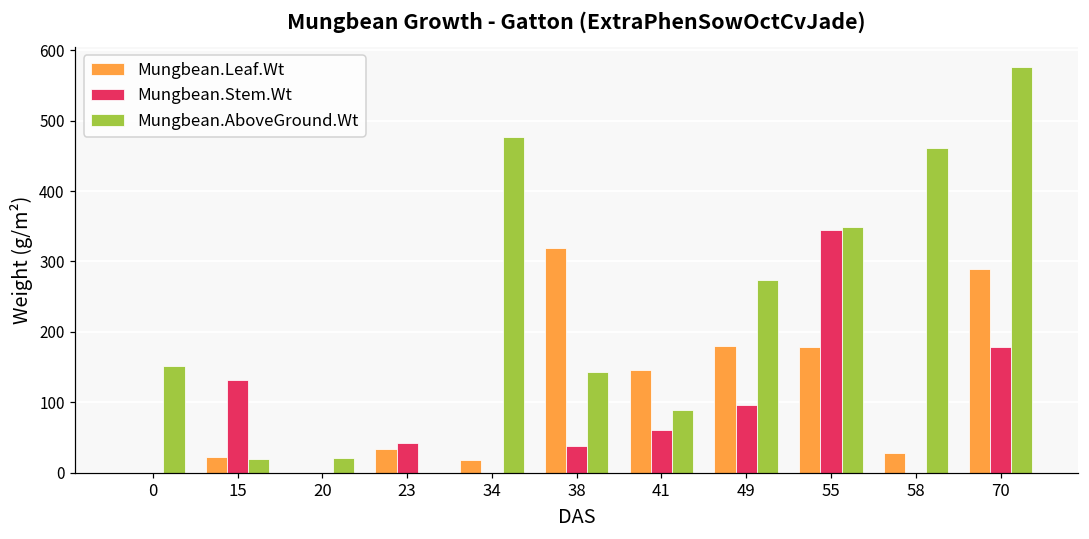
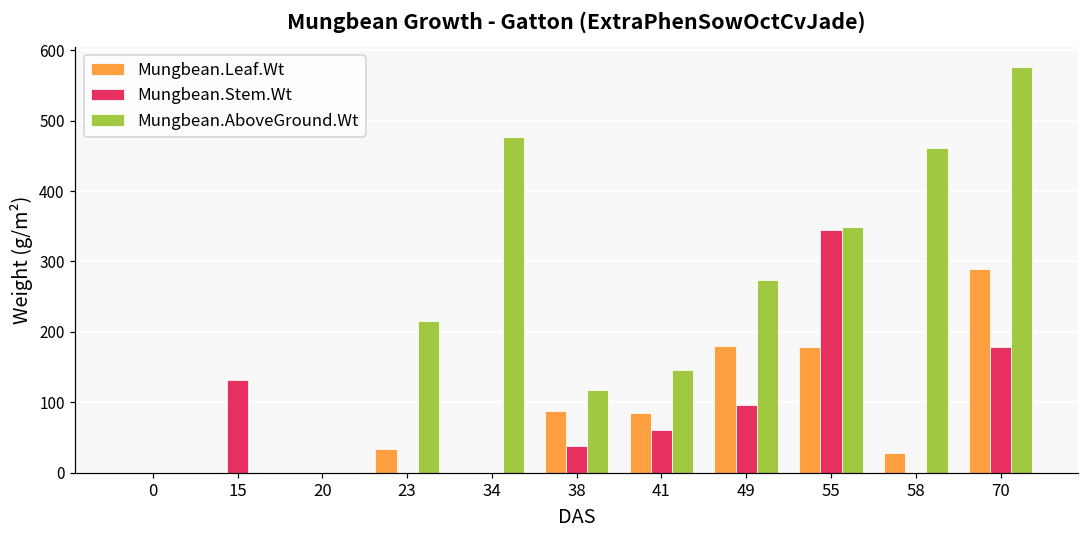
Mungbean.AboveGround.Wt, 0: 150 -> 0
Mungbean.Leaf.Wt, 15: 20 -> 0
Mungbean.AboveGround.Wt, 15: 20 -> 0
Mungbean.AboveGround.Wt, 20: 20 -> 0
Mungbean.Stem.Wt, 23: 40 -> 0
Mungbean.AboveGround.Wt, 23: 0 -> 220
Mungbean.Leaf.Wt, 34: 20 -> 0
Mungbean.Leaf.Wt, 38: 320 -> 90
Mungbean.AboveGround.Wt, 38: 140 -> 120
Mungbean.Leaf.Wt, 41: 150 -> 90
Mungbean.AboveGround.Wt, 41: 90 -> 150
